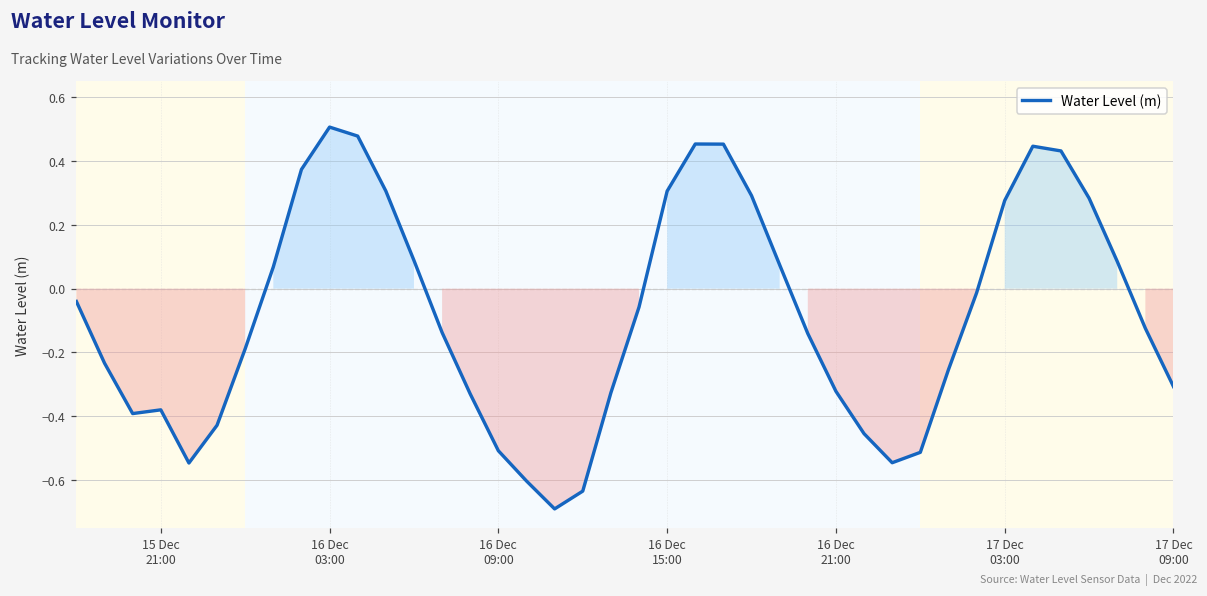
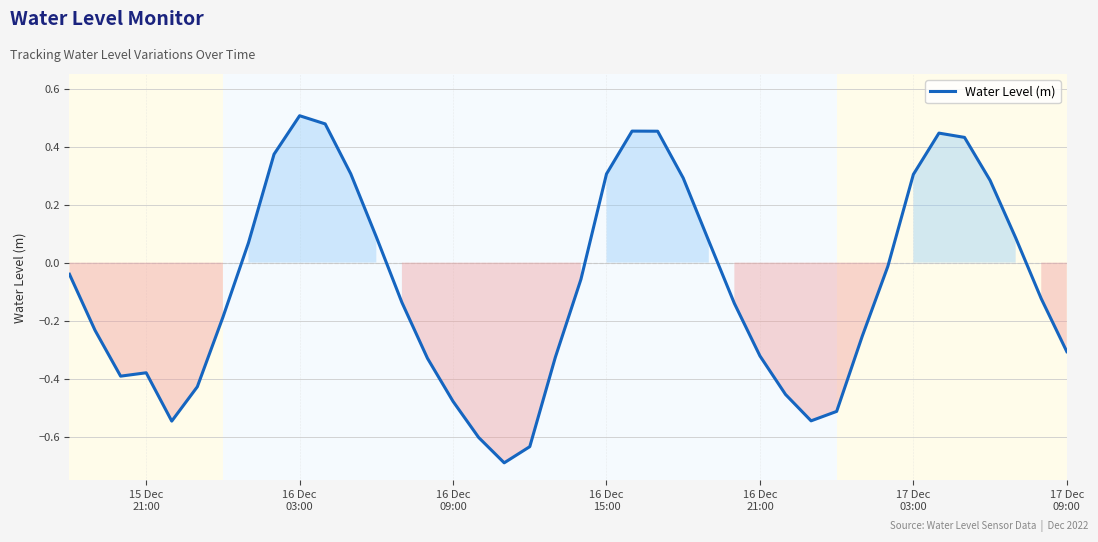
16 Dec 09:00: -0.51 -> -0.48
17 Dec 03:00: 0.28 -> 0.30
